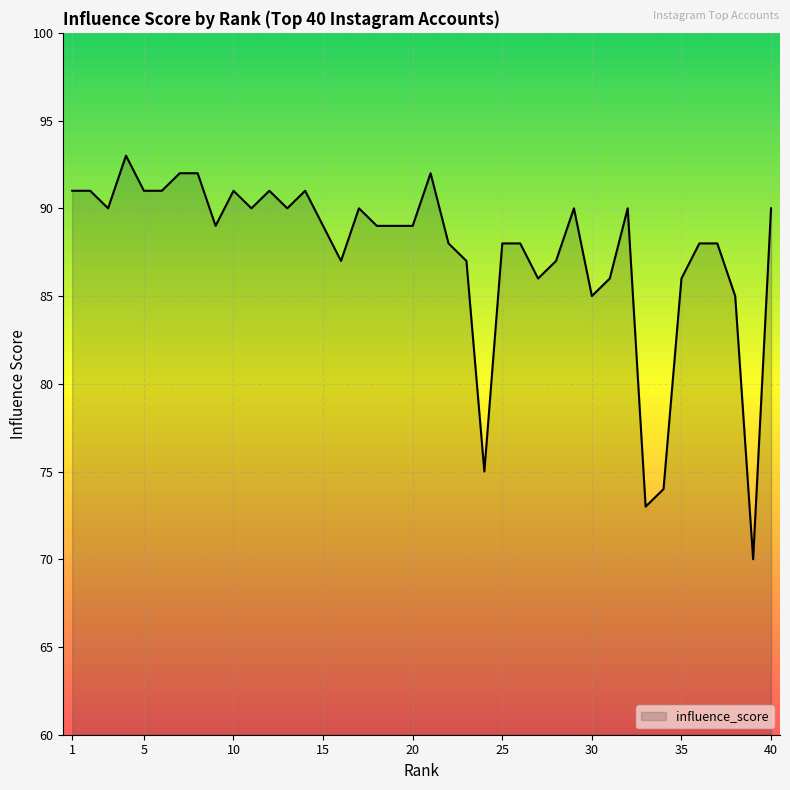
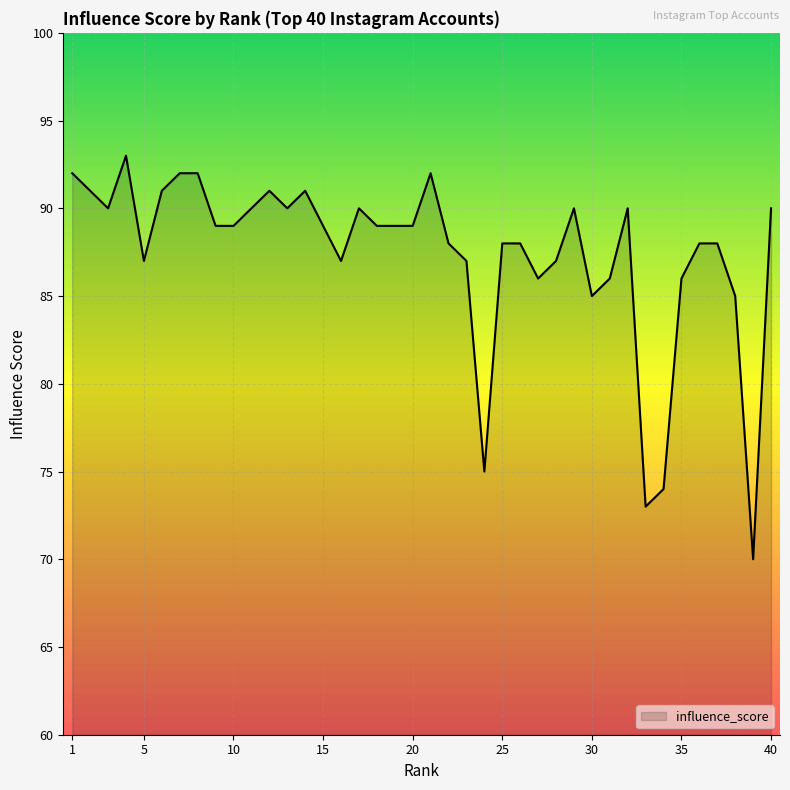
1: 91 -> 92
5: 91 -> 87
10: 91 -> 89
